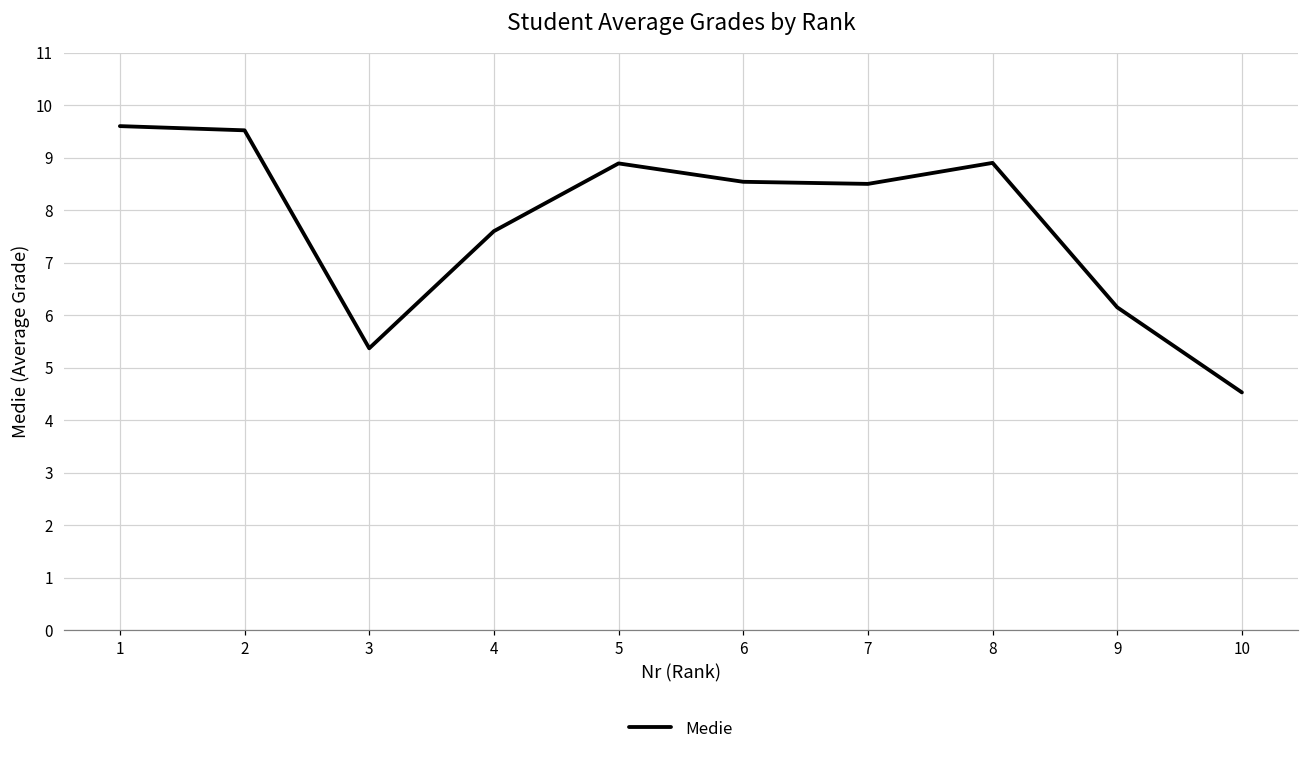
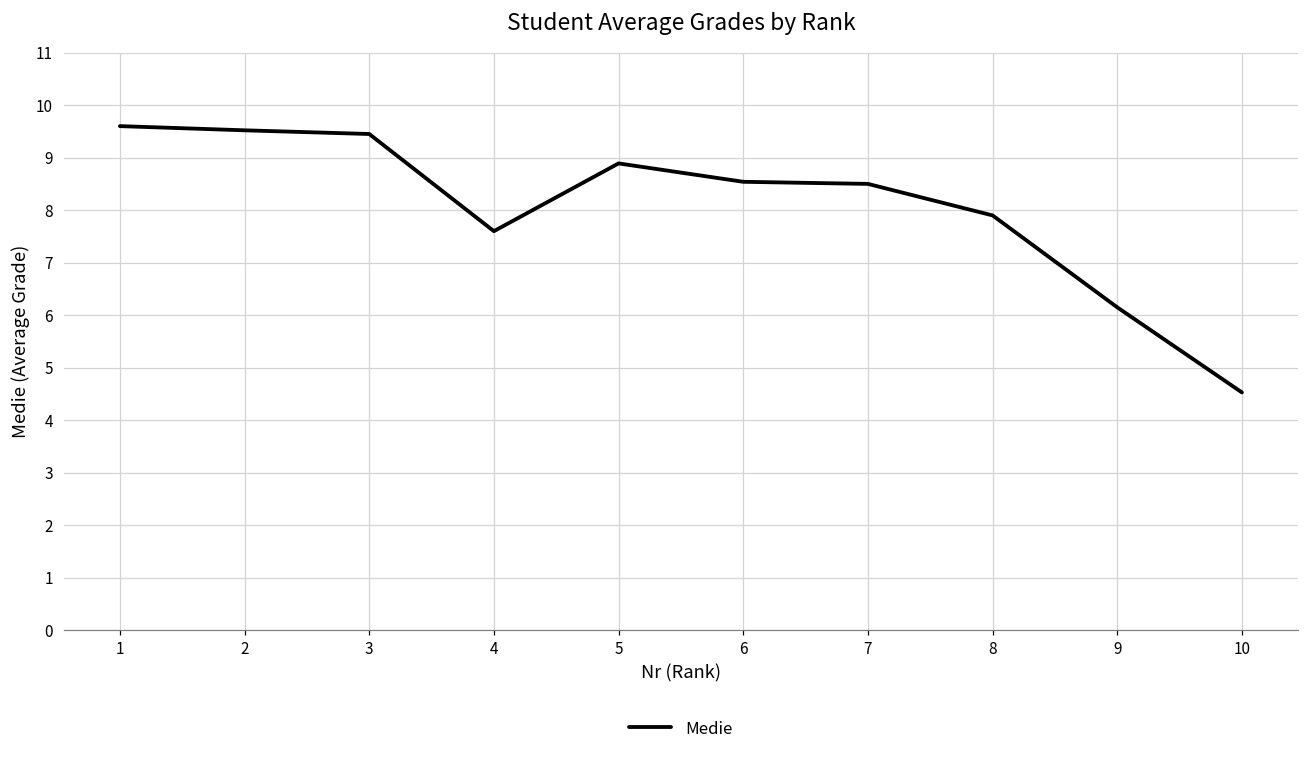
3: 5.4 -> 9.5
8: 8.9 -> 7.9
